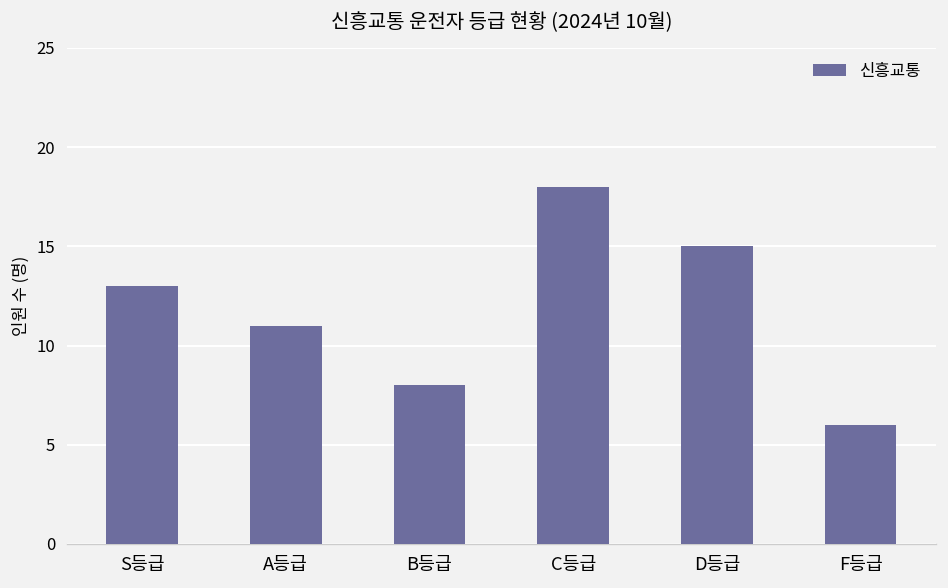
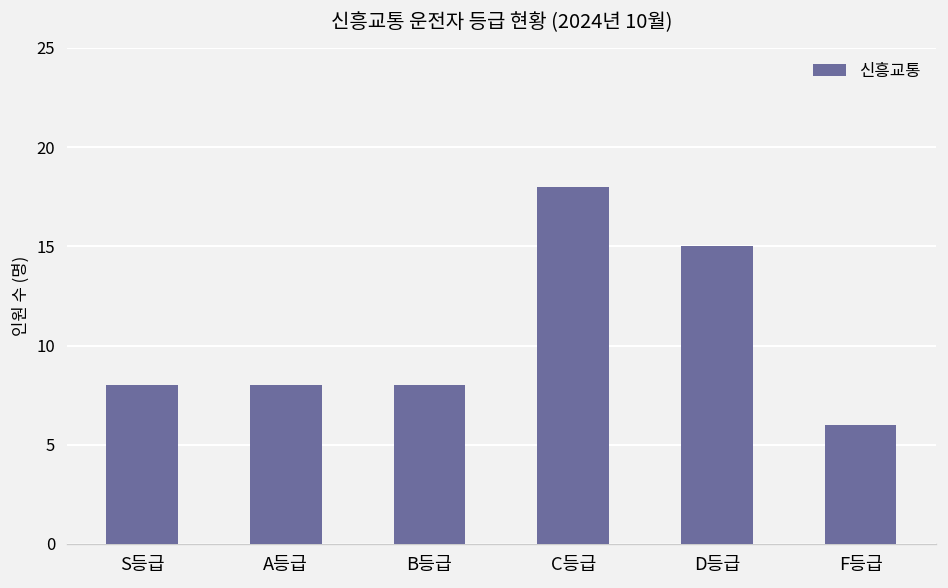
S등급: 13 -> 8
A등급: 11 -> 8
